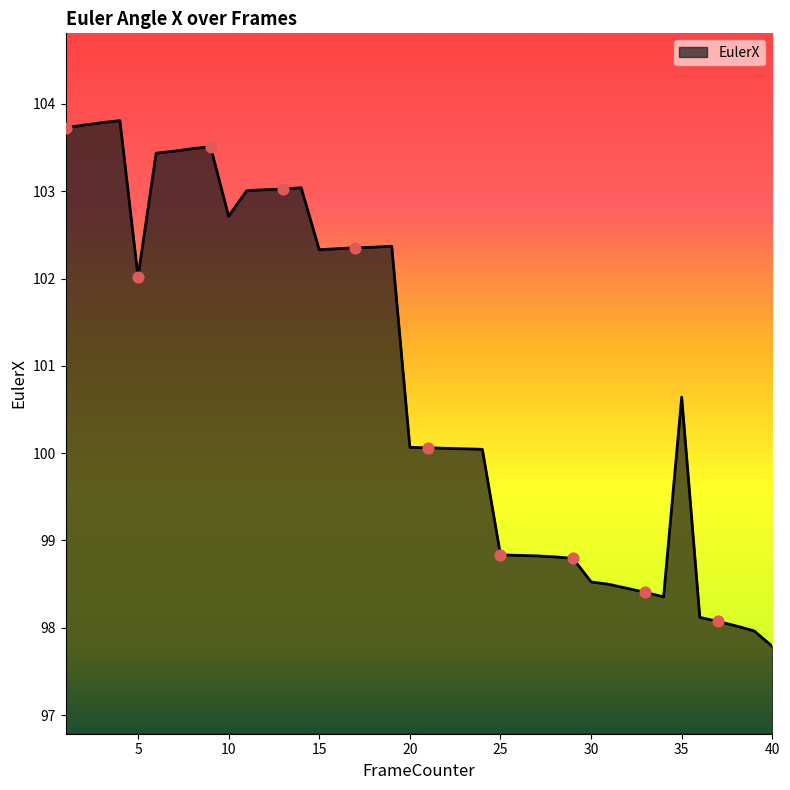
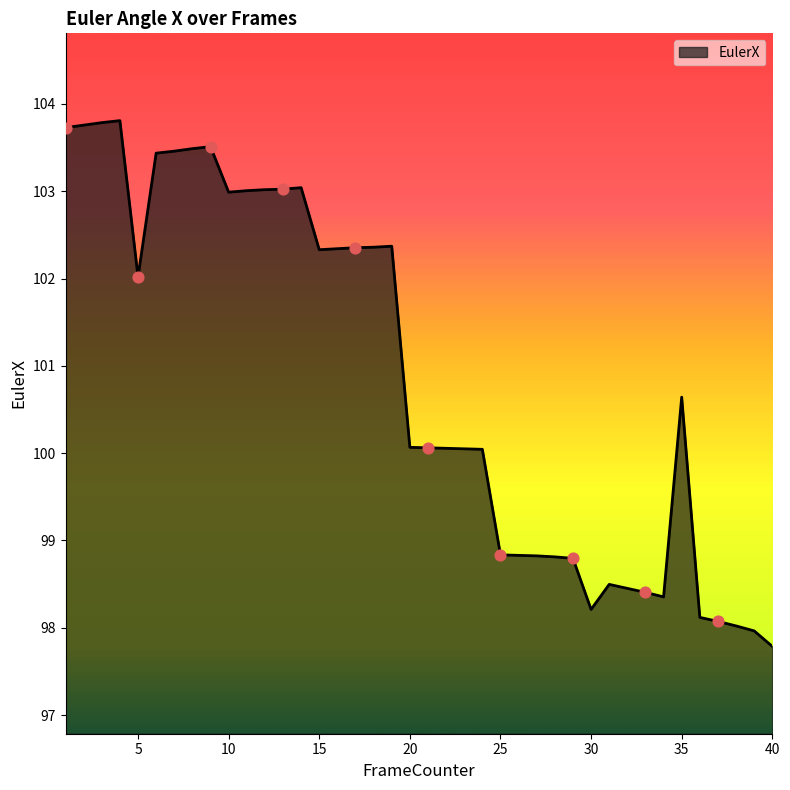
EulerX, 10: 102.7 -> 103.0
EulerX, 30: 98.5 -> 98.2
